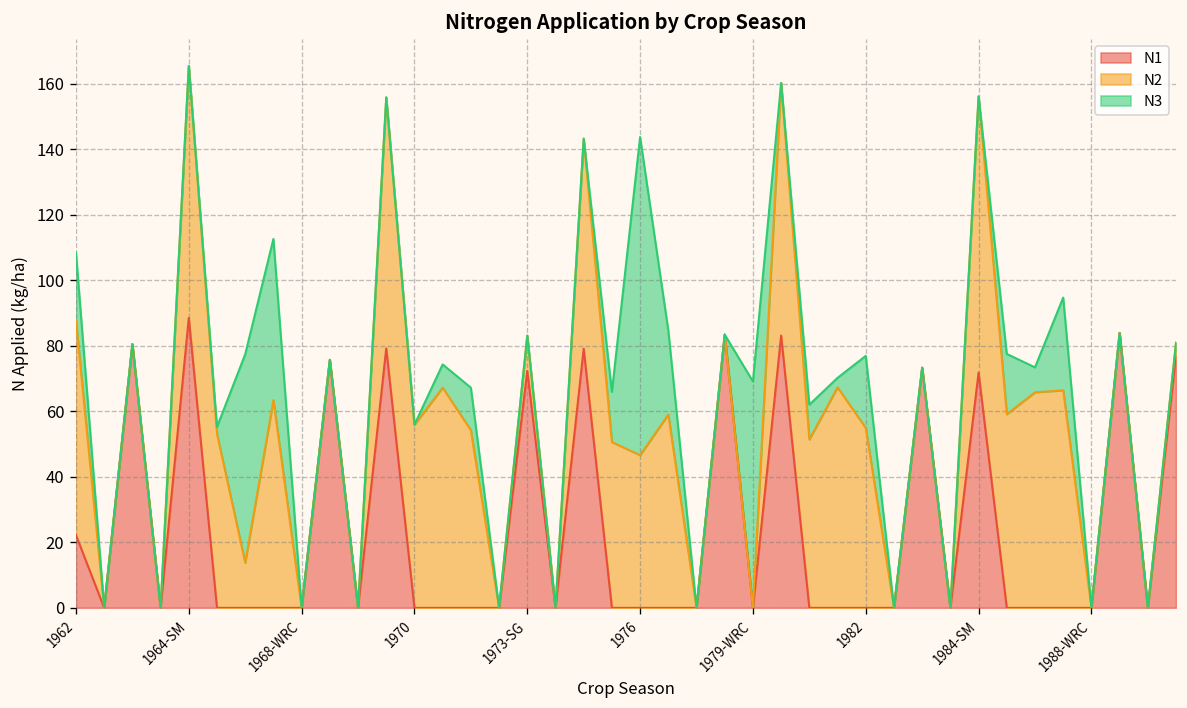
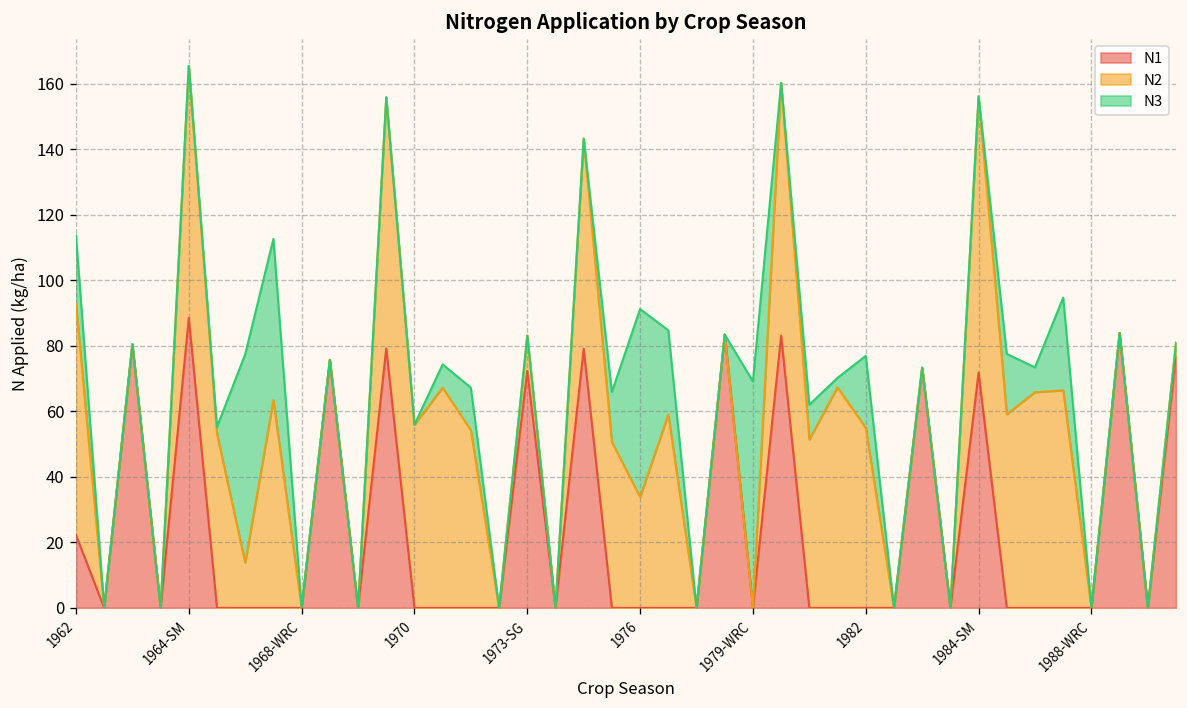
N2, 1962: 66 -> 71
N2, 1976: 47 -> 34
N3, 1976: 97 -> 57
